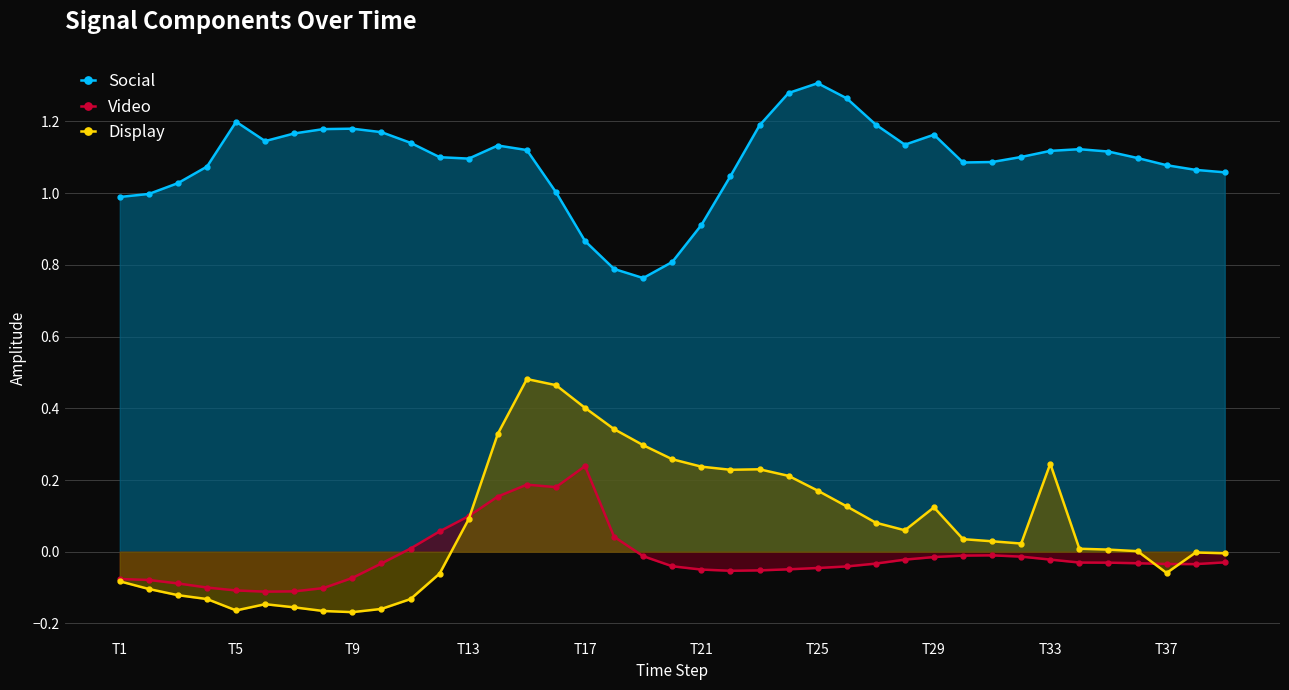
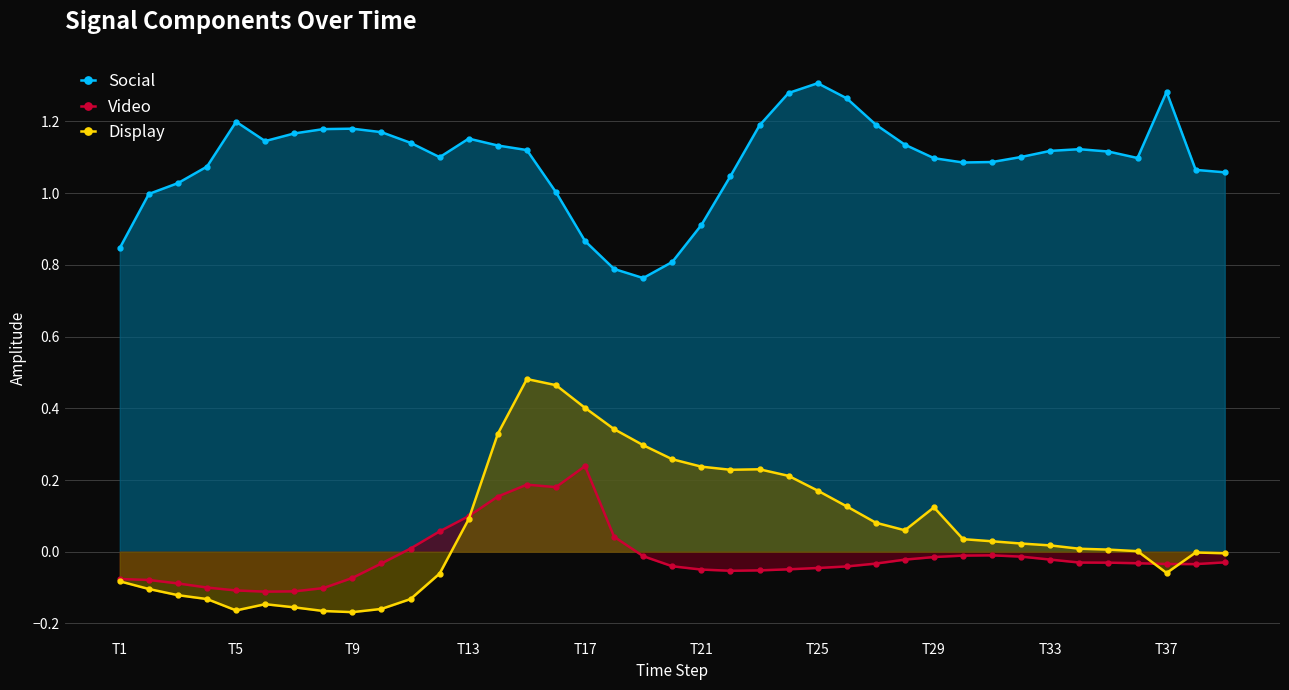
Social, T1: 0.99 -> 0.85
Social, T13: 1.10 -> 1.15
Social, T29: 1.16 -> 1.10
Display, T33: 0.25 -> 0.02
Social, T37: 1.08 -> 1.28
